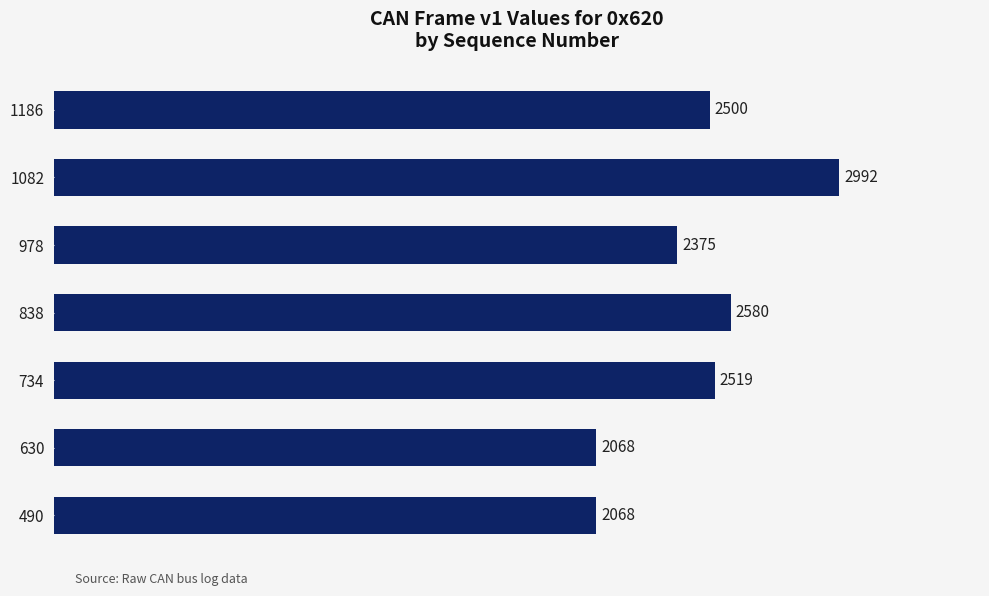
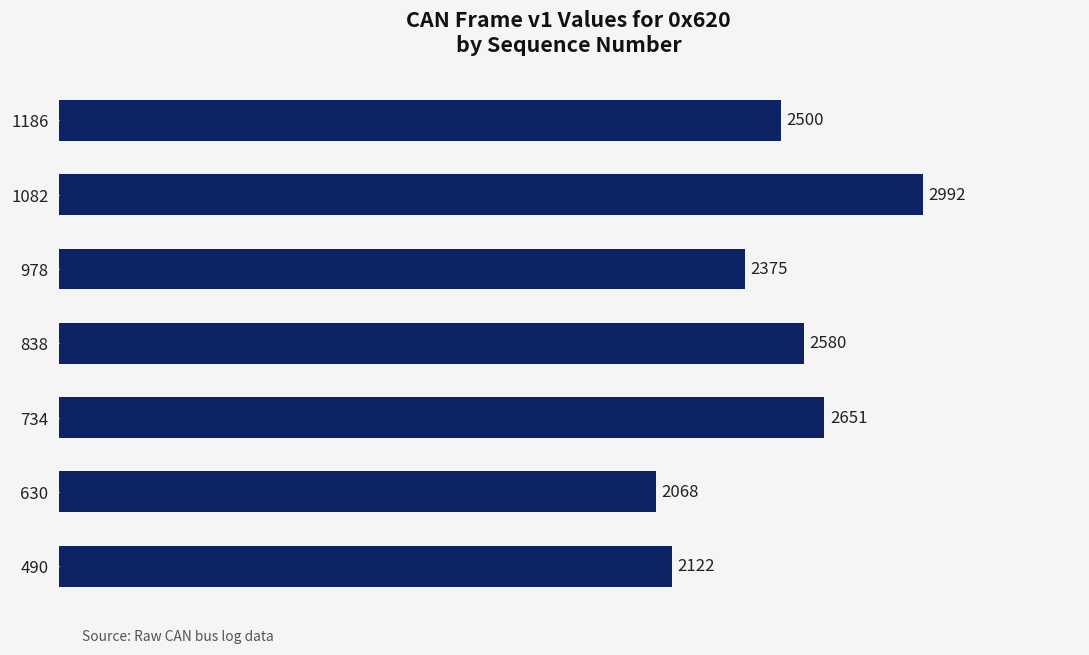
734: 2519 -> 2651
490: 2068 -> 2122
